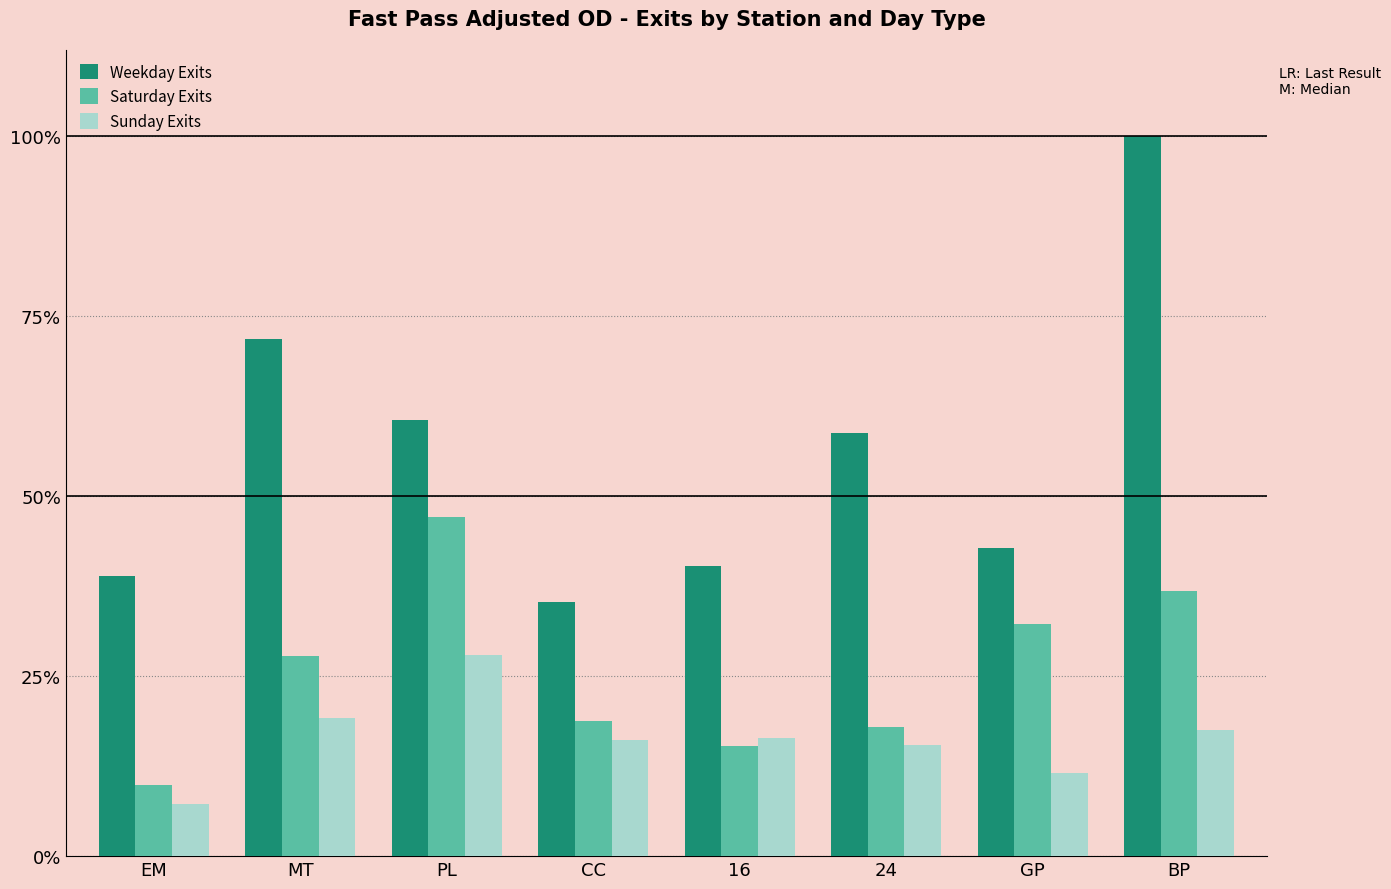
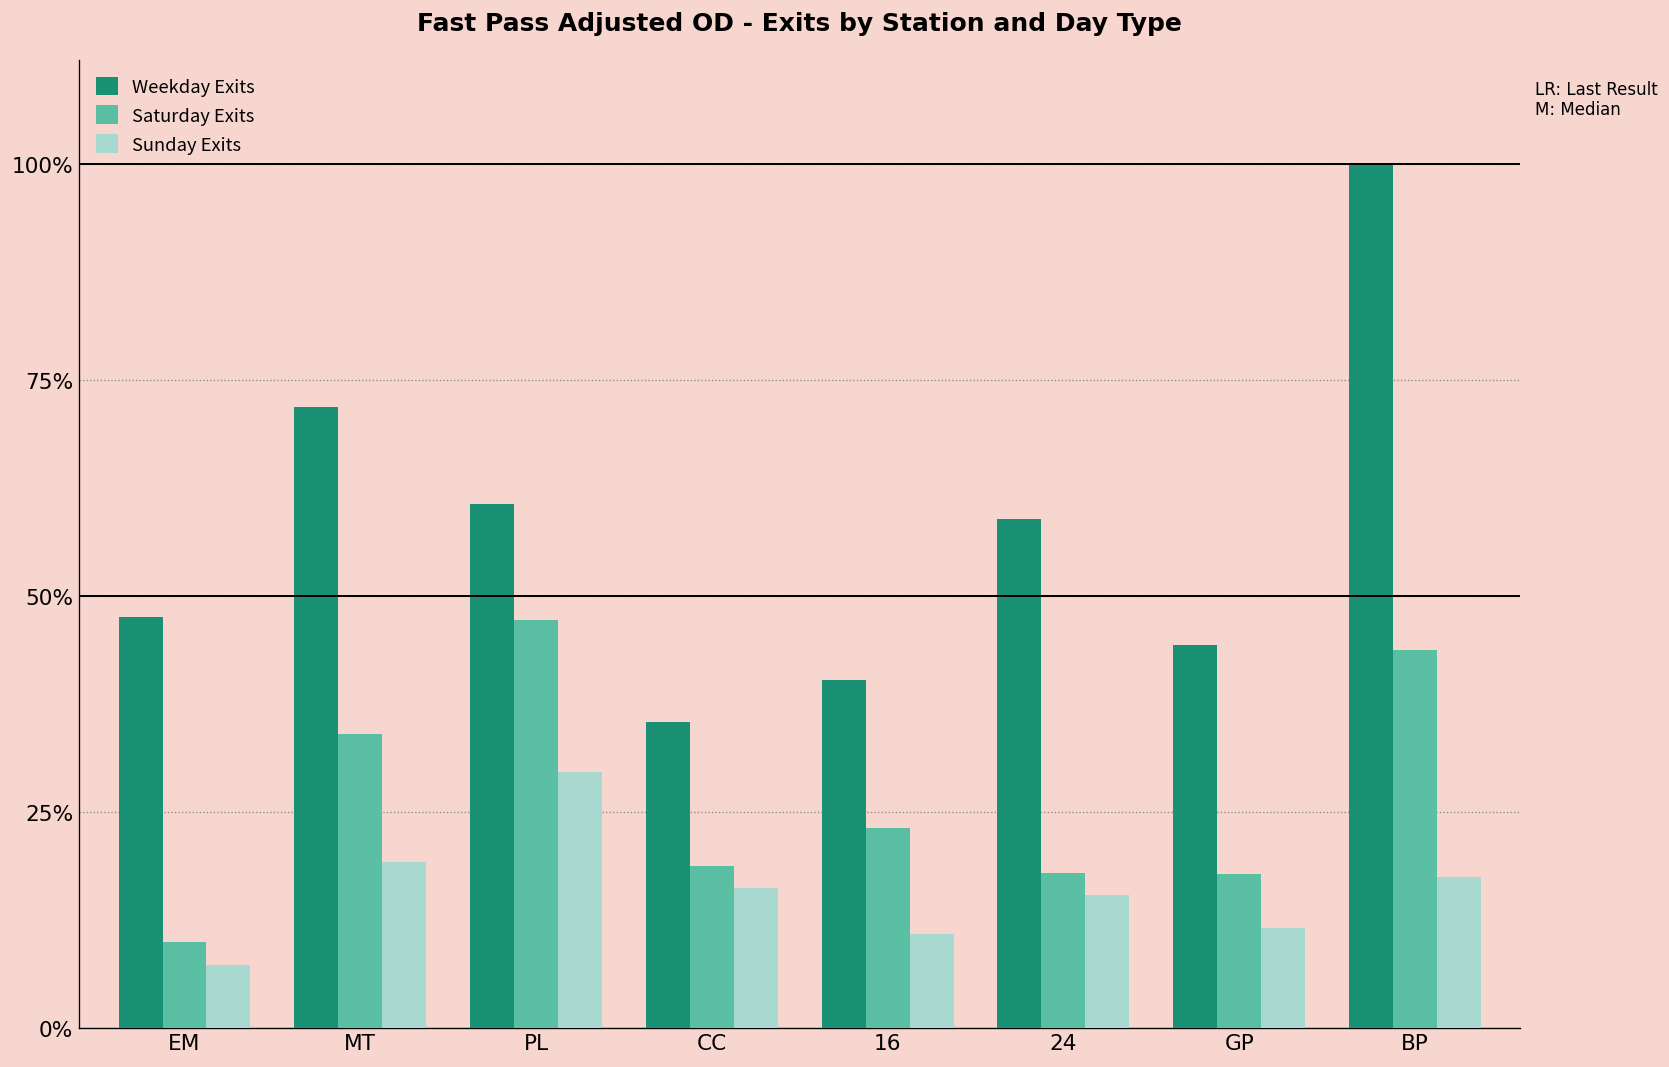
Weekday Exits, EM: 39% -> 48%
Saturday Exits, MT: 28% -> 34%
Sunday Exits, PL: 28% -> 30%
Saturday Exits, 16: 15% -> 23%
Sunday Exits, 16: 16% -> 11%
Weekday Exits, GP: 43% -> 44%
Saturday Exits, GP: 32% -> 18%
Saturday Exits, BP: 37% -> 44%
